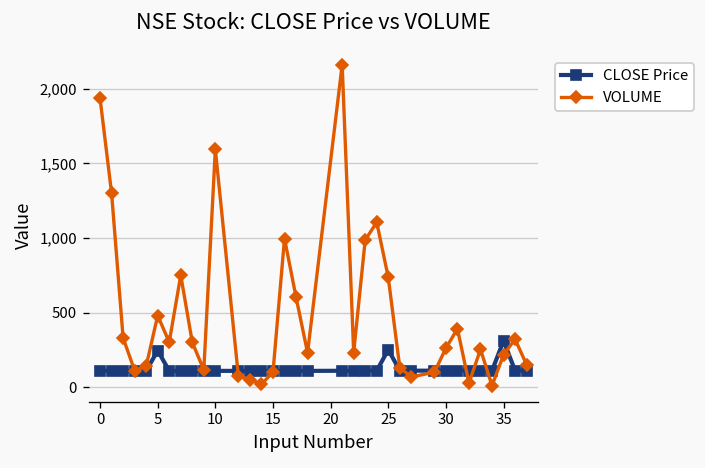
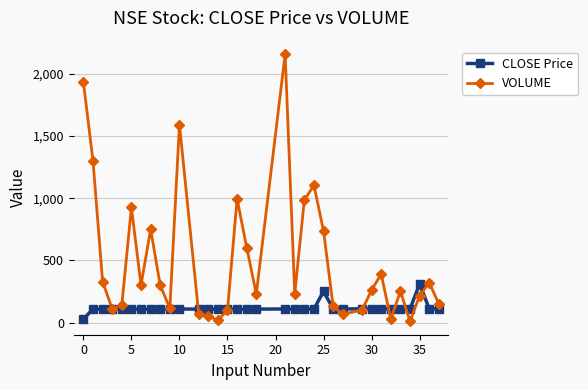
CLOSE Price, 0: 110 -> 30
CLOSE Price, 5: 250 -> 110
VOLUME, 5: 480 -> 930
